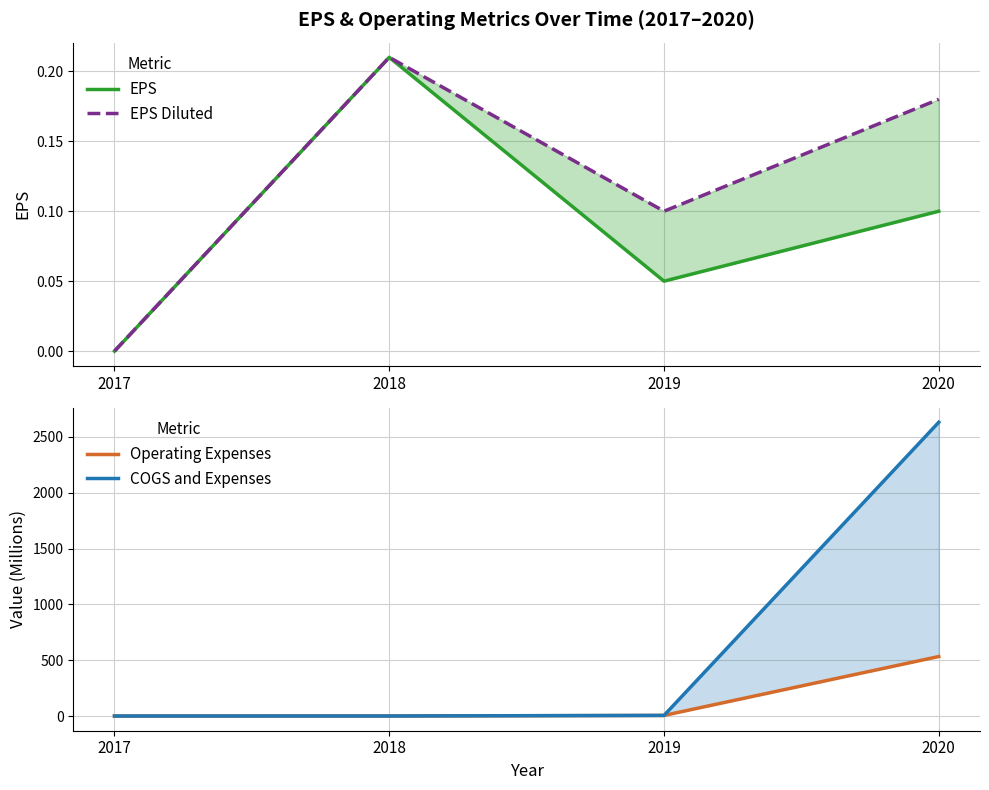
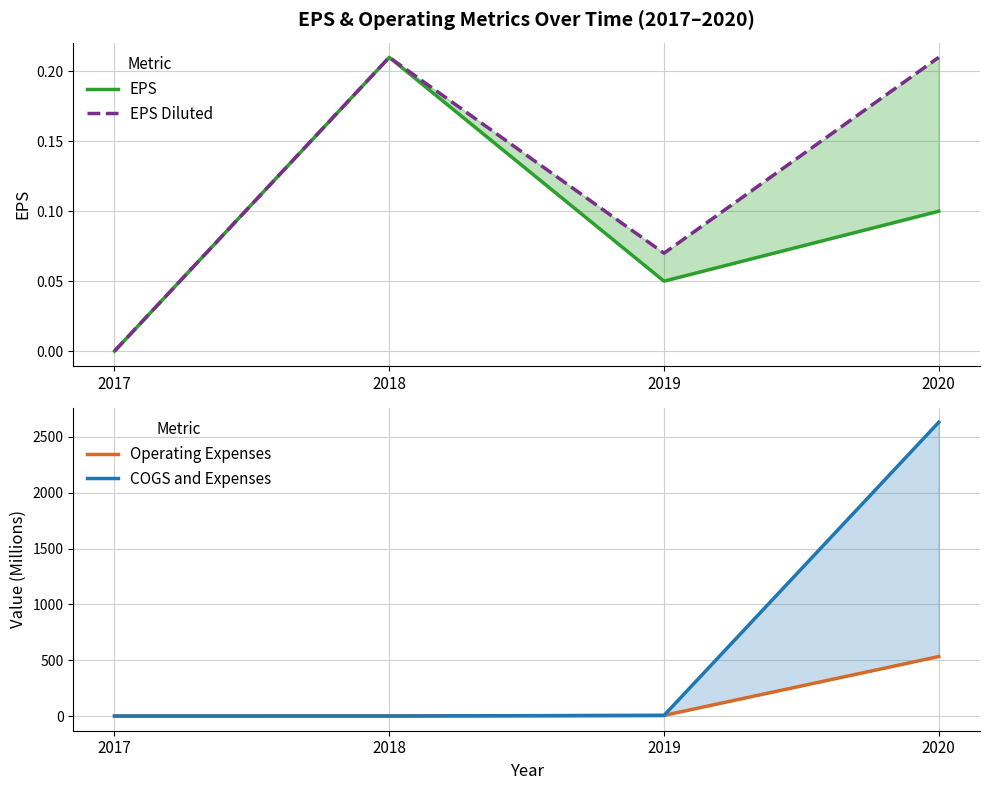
EPS & Operating Metrics Over Time (2017–2020), EPS Diluted, 2019: 0.10 -> 0.07
EPS & Operating Metrics Over Time (2017–2020), EPS Diluted, 2020: 0.18 -> 0.21
